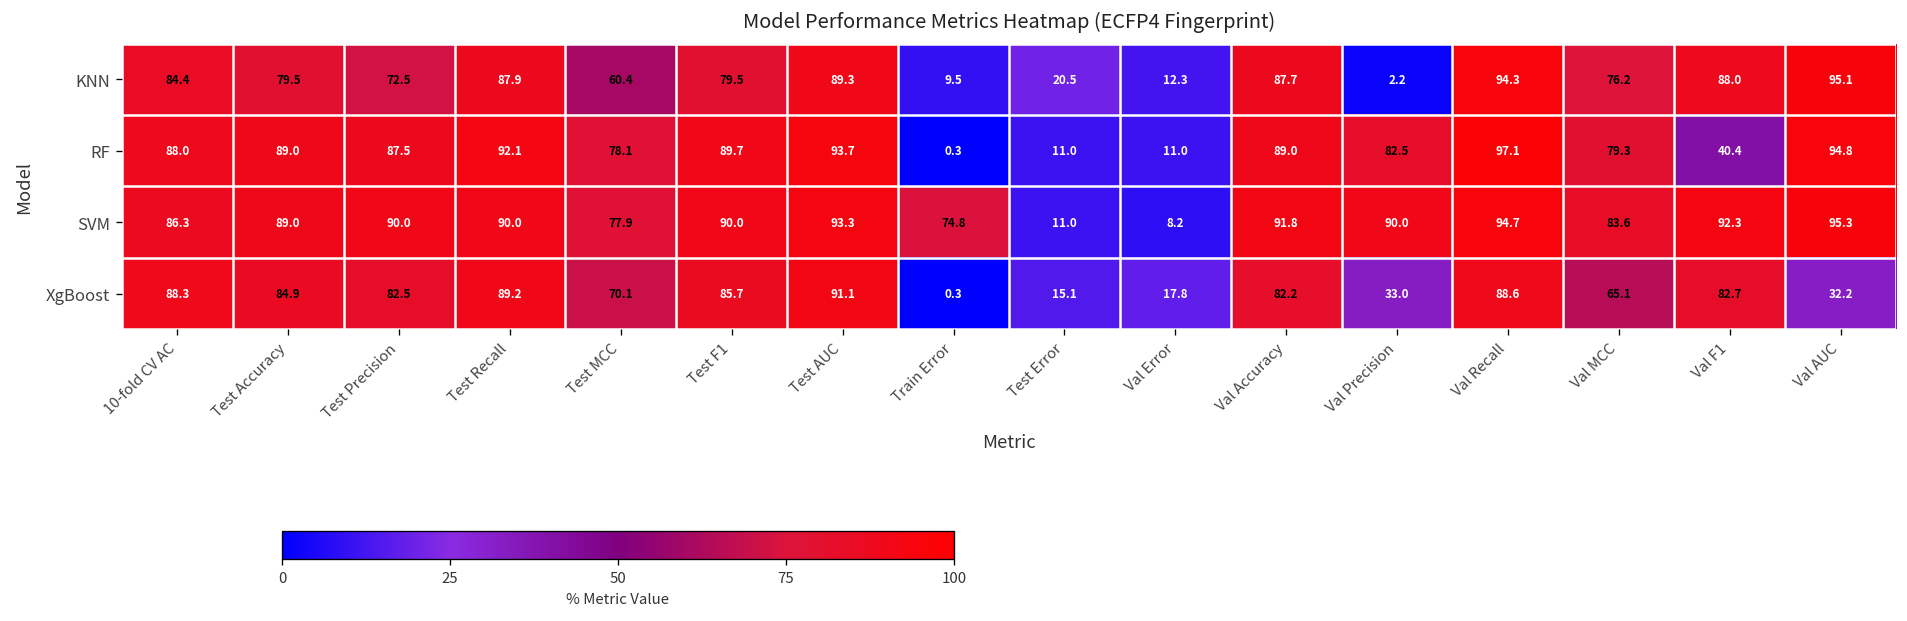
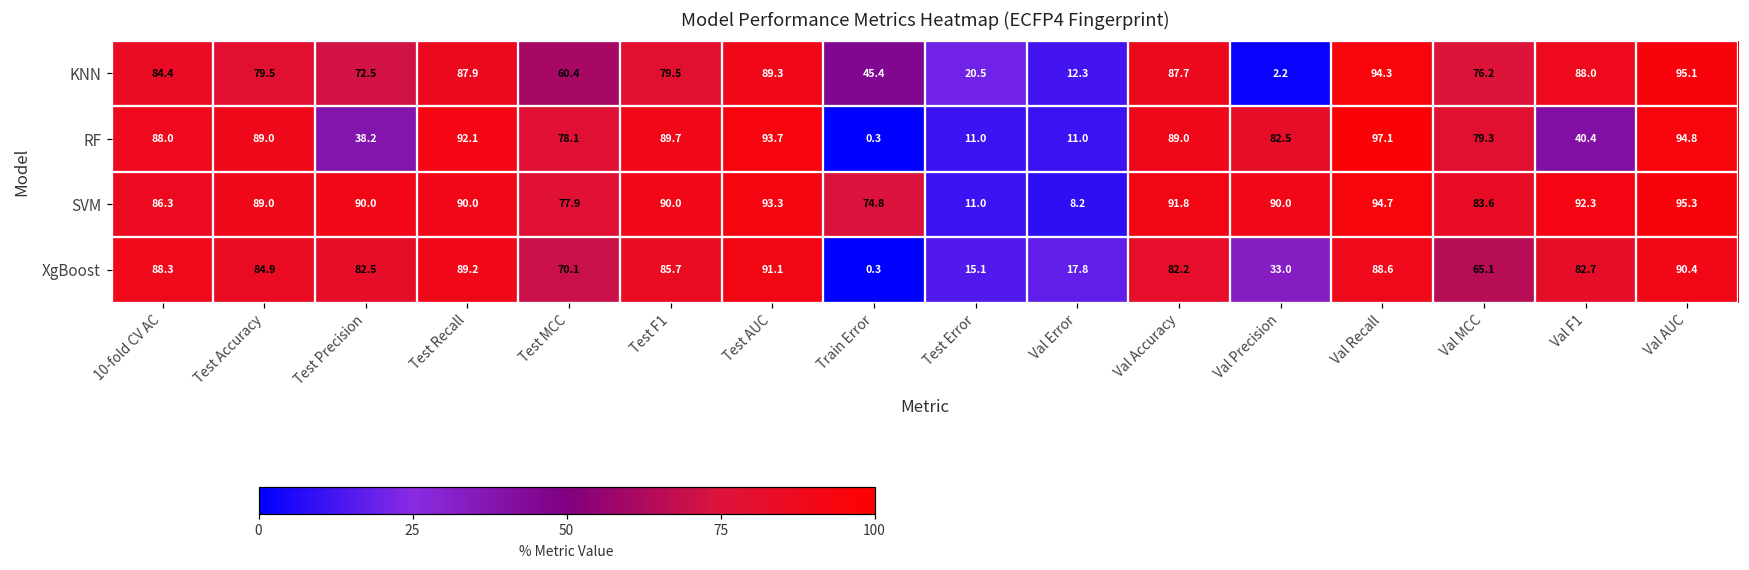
KNN, Train Error: 9.5 -> 45.4
RF, Test Precision: 87.5 -> 38.2
XgBoost, Val AUC: 32.2 -> 90.4
